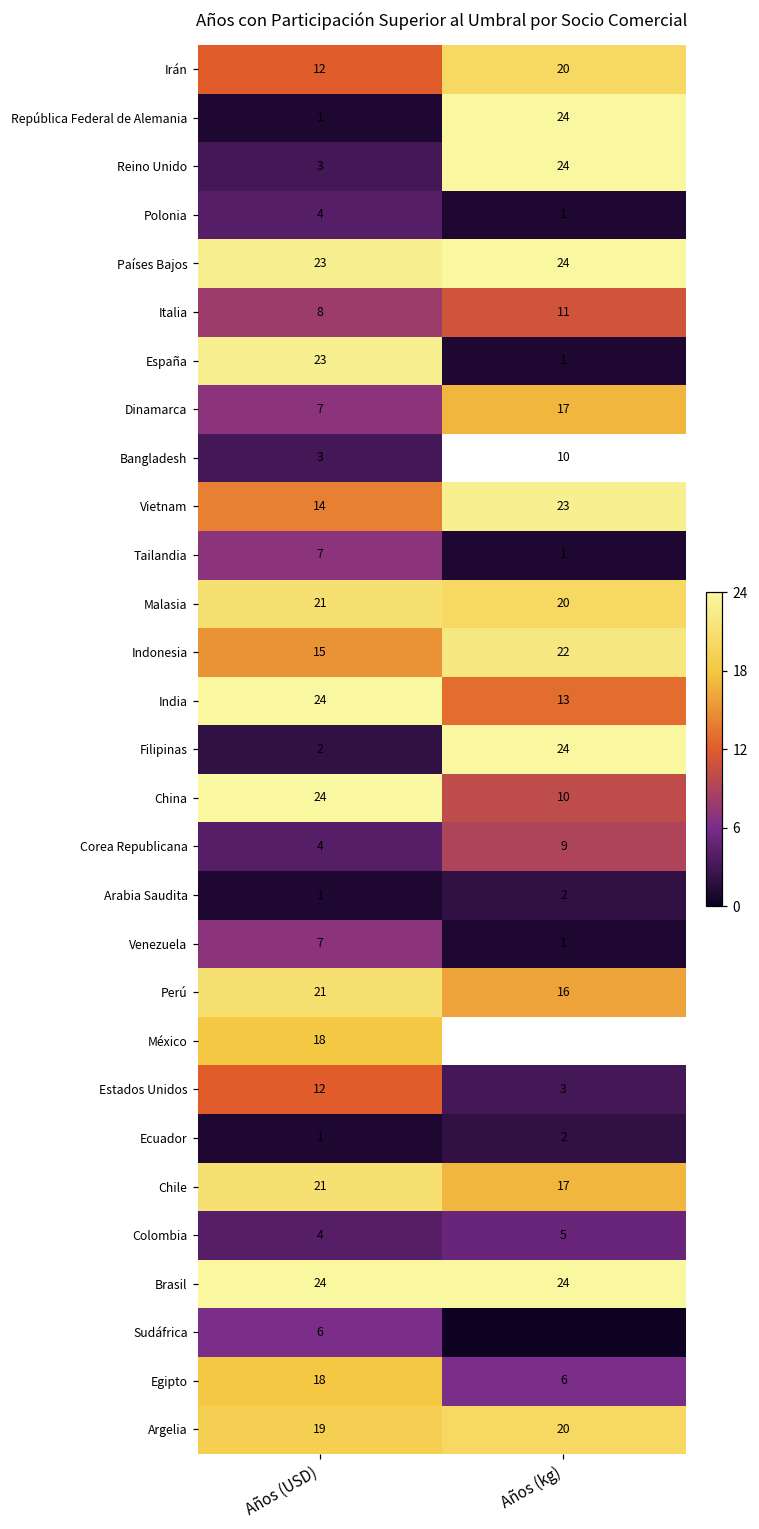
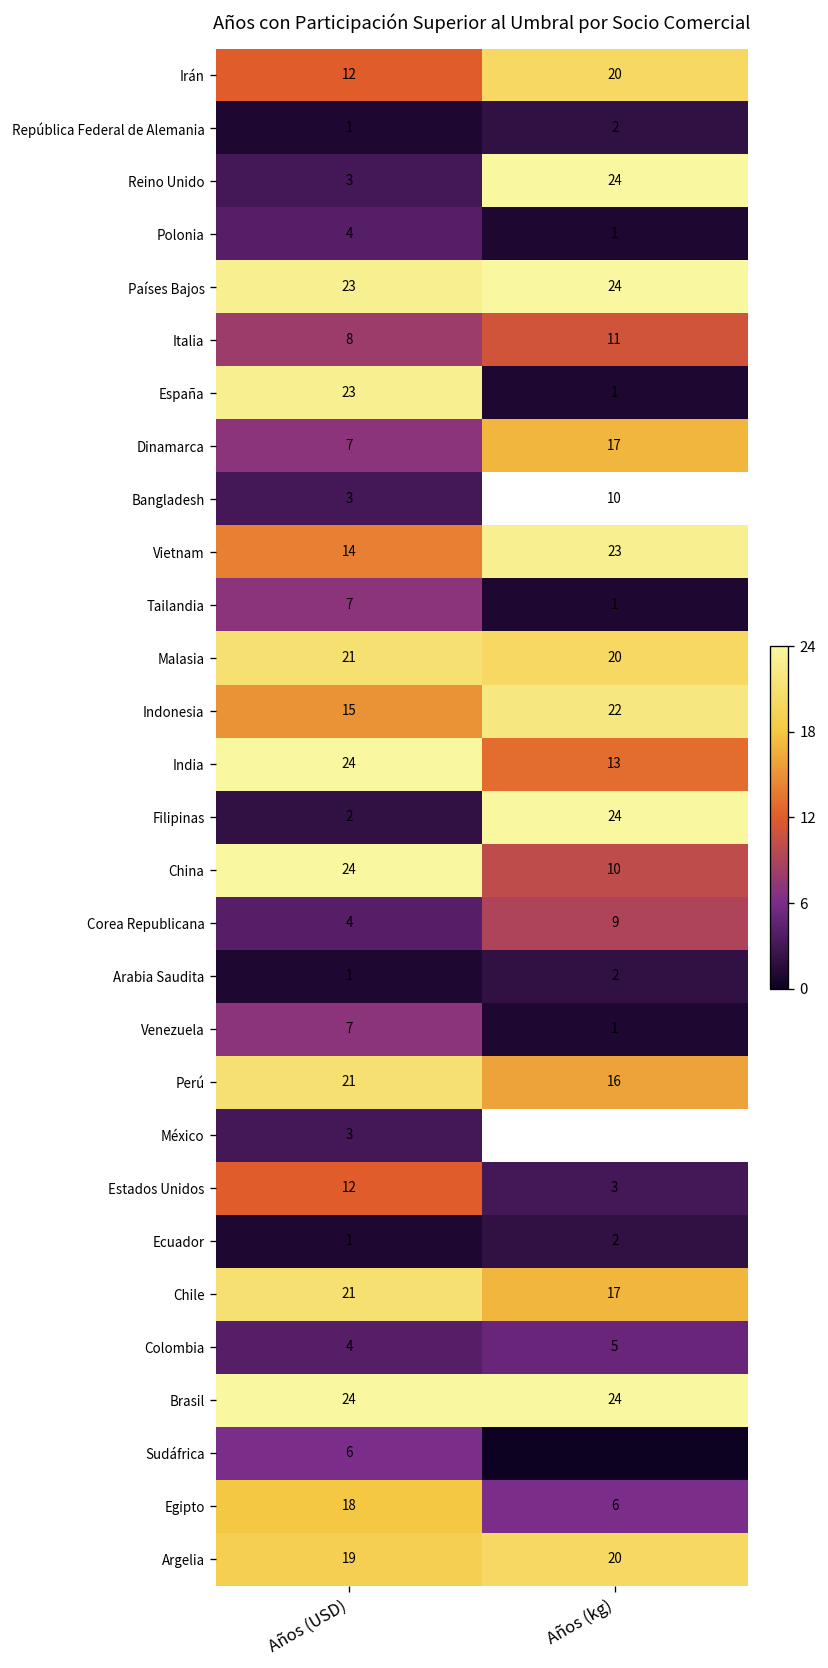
República Federal de Alemania, Años (kg): 24 -> 2
México, Años (USD): 18 -> 3
